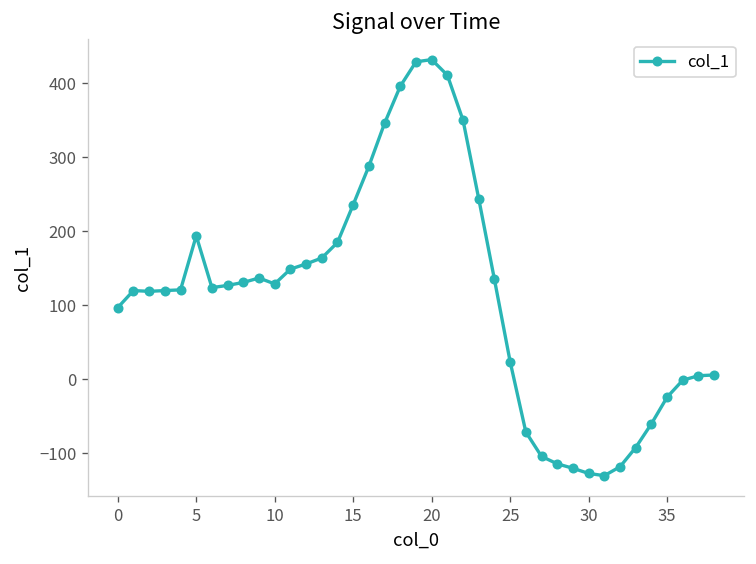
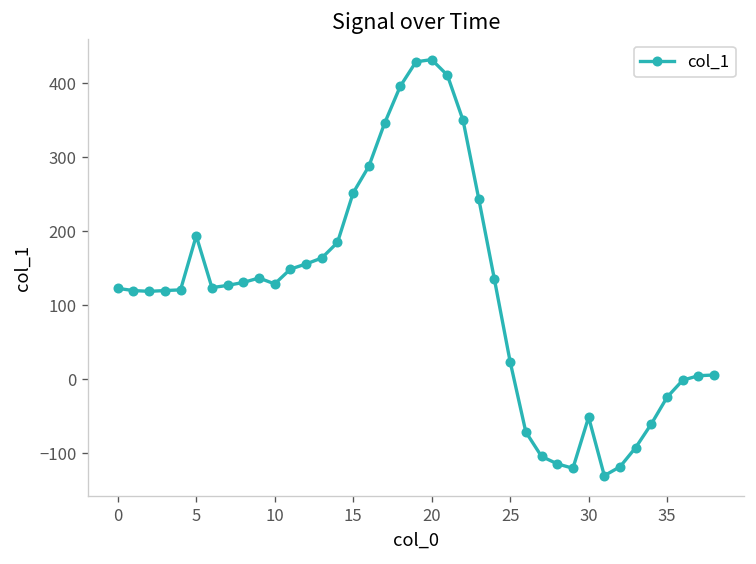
0: 100 -> 120
15: 240 -> 250
30: -130 -> -50
